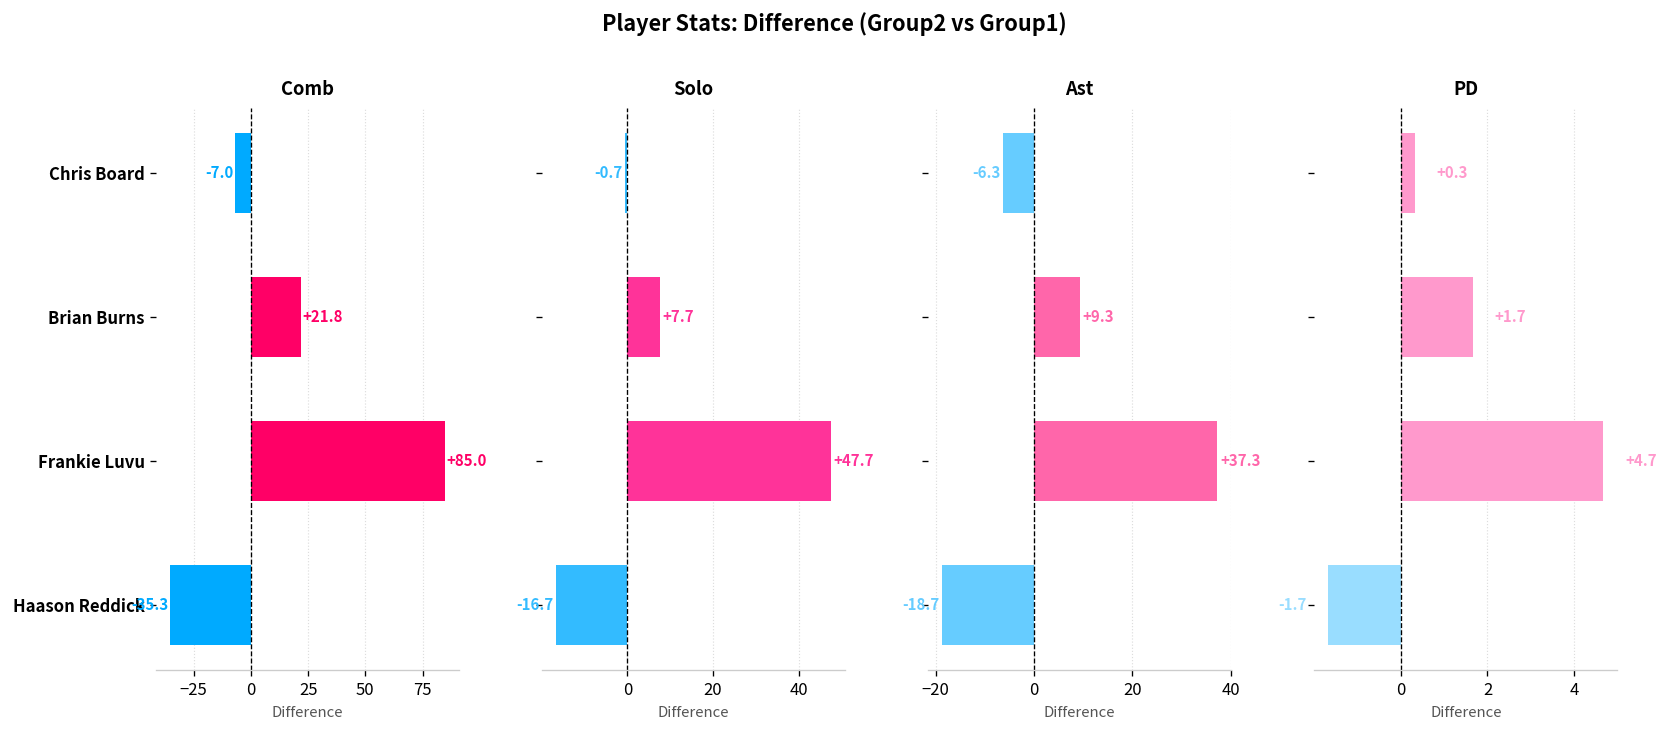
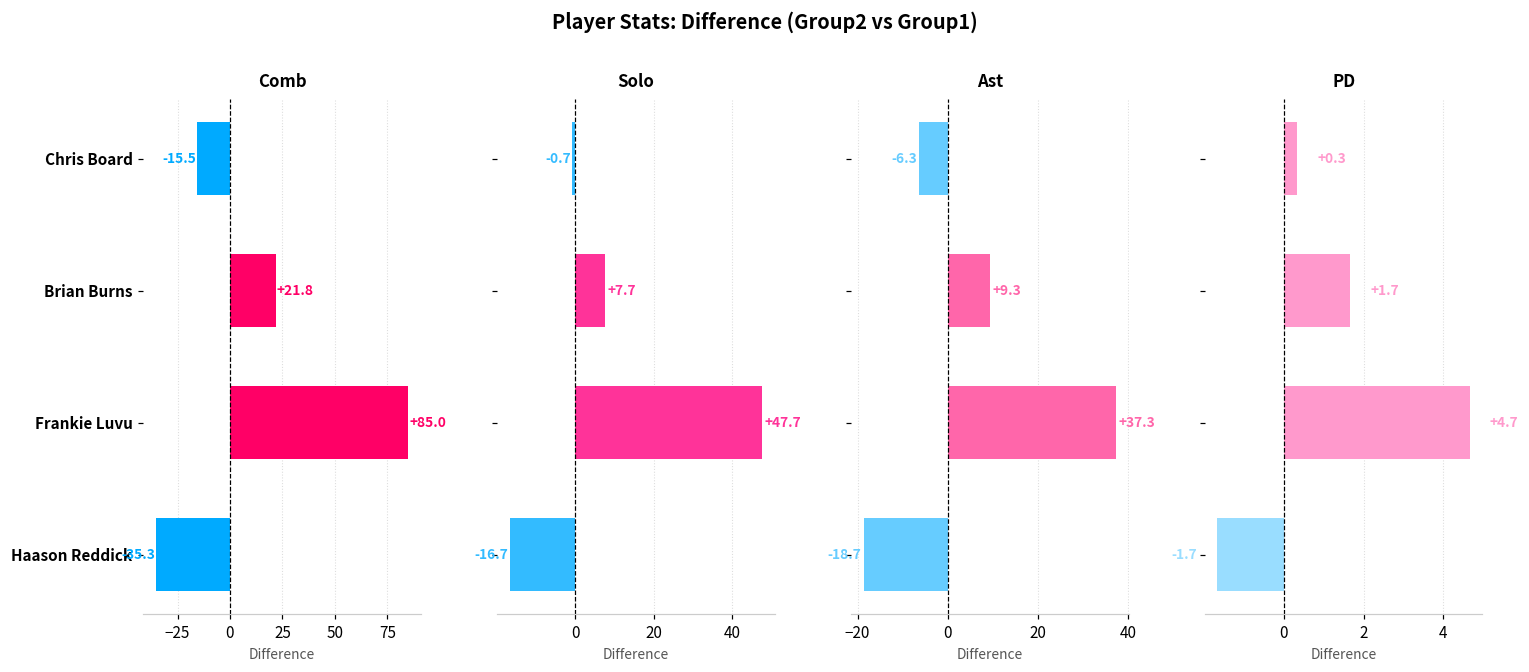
Comb, Chris Board: -7.0 -> -15.5
